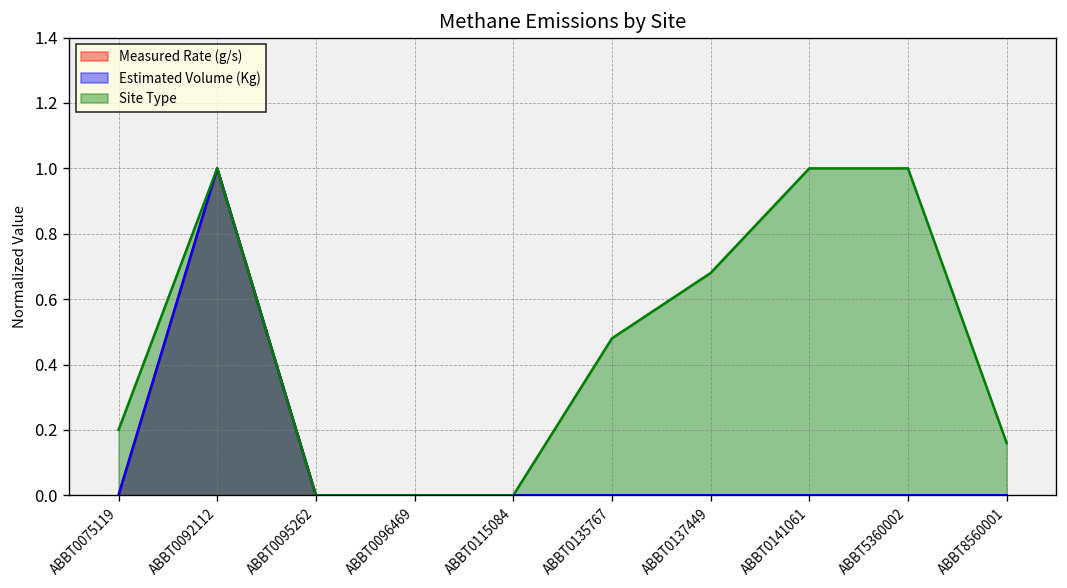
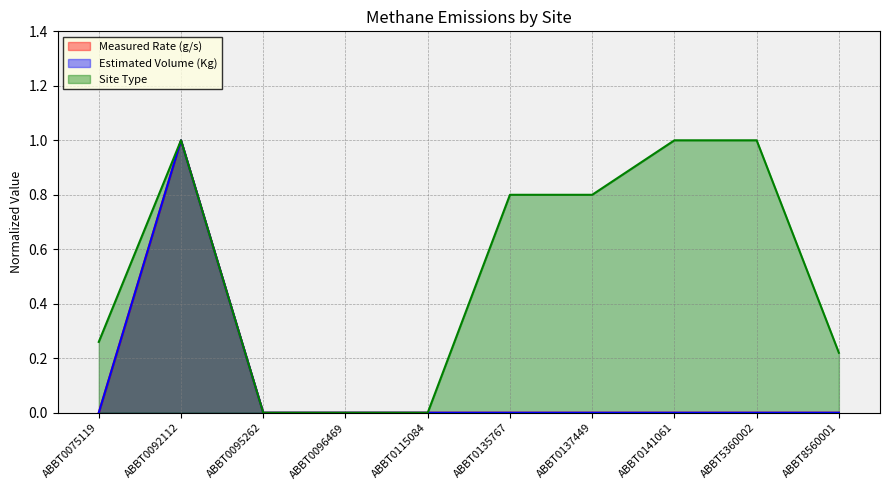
Site Type, ABBT0075119: 0.20 -> 0.26
Site Type, ABBT0135767: 0.48 -> 0.80
Site Type, ABBT0137449: 0.68 -> 0.80
Site Type, ABBT8560001: 0.16 -> 0.22
